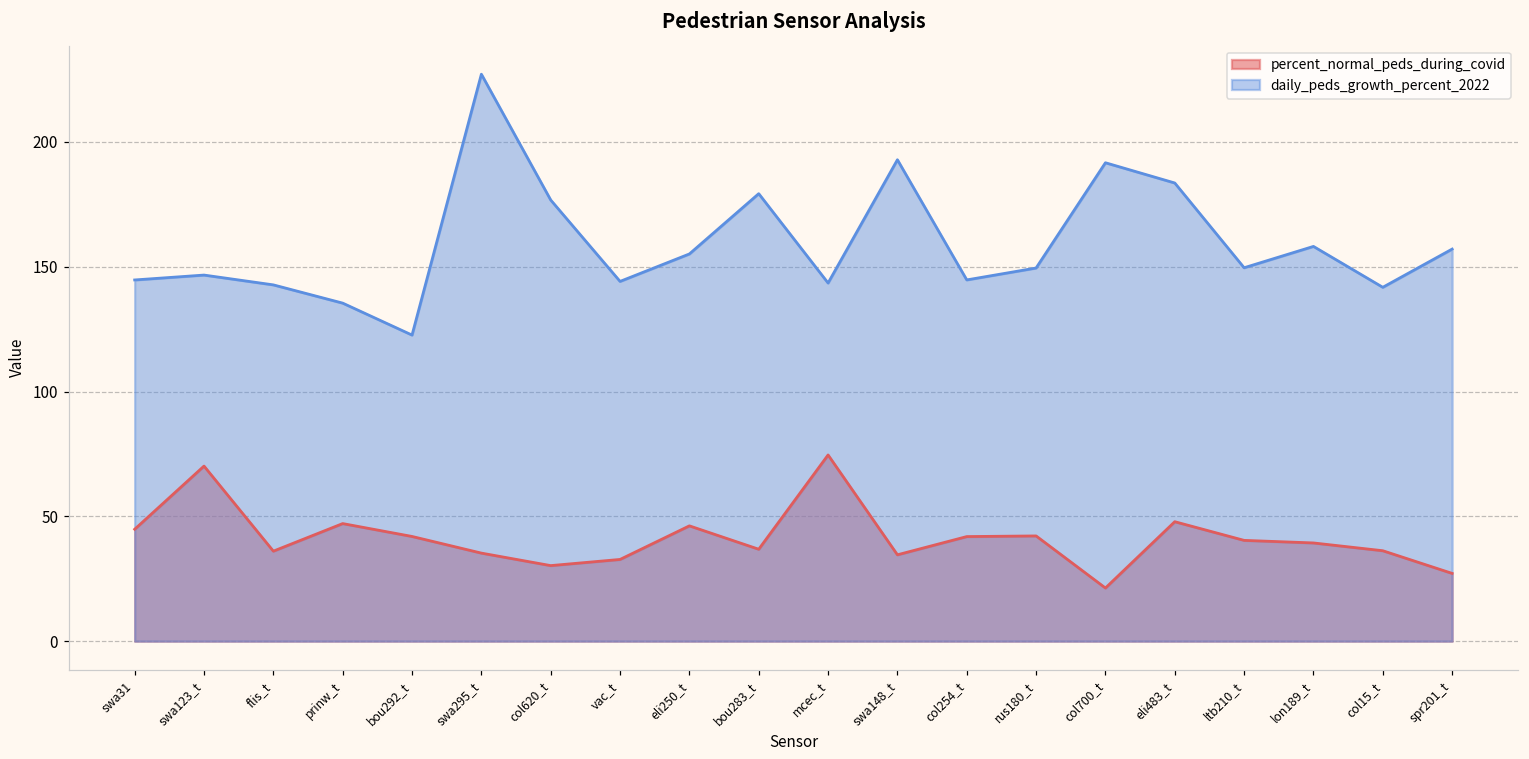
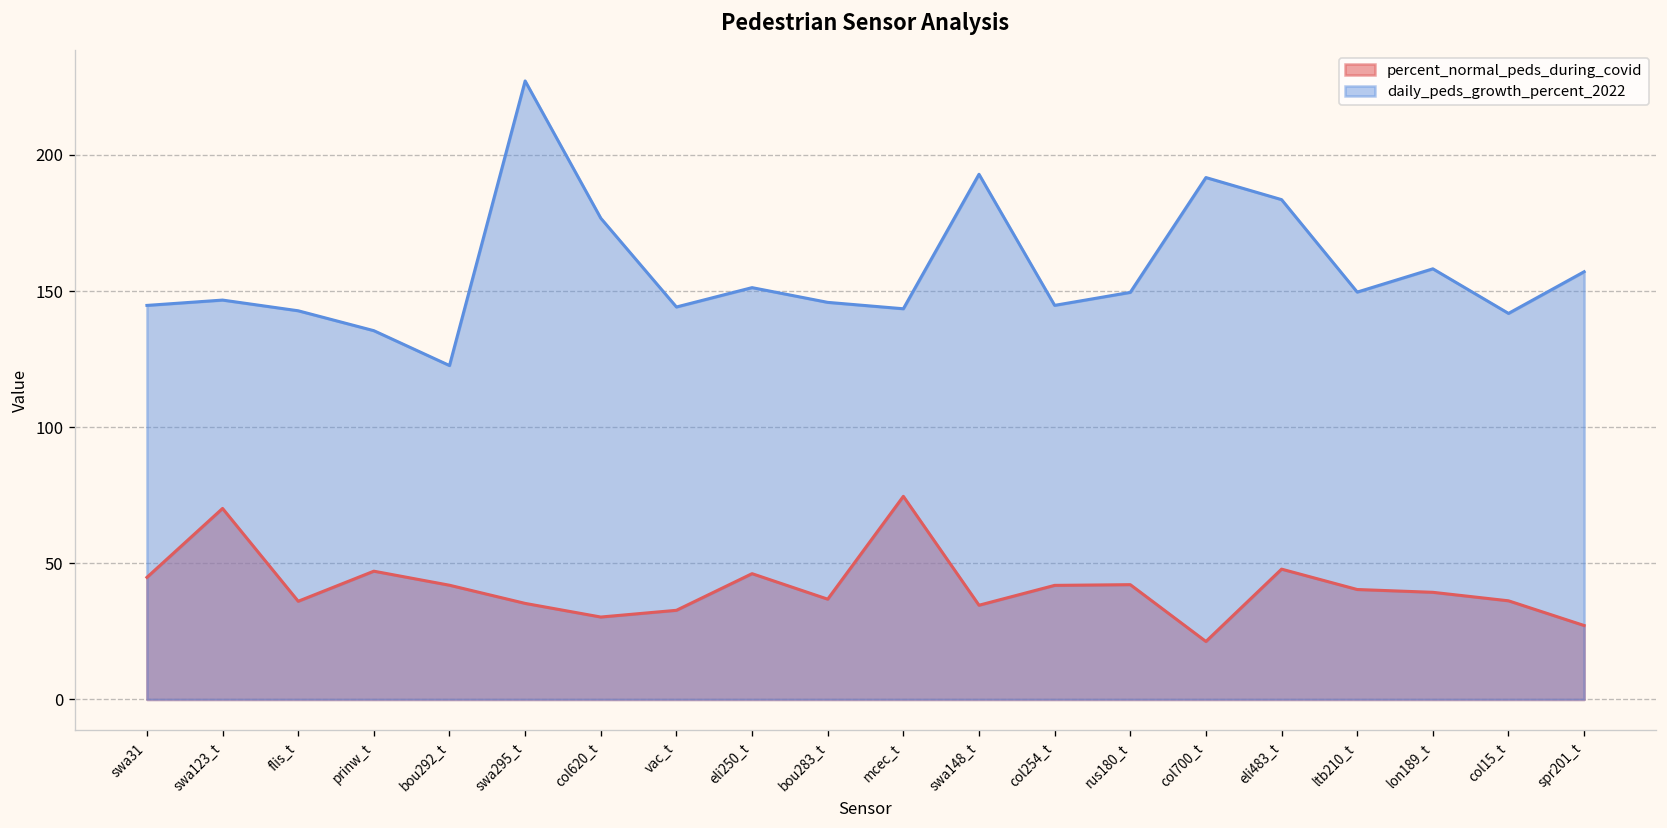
daily_peds_growth_percent_2022, eli250_t: 155 -> 151
daily_peds_growth_percent_2022, bou283_t: 179 -> 146
